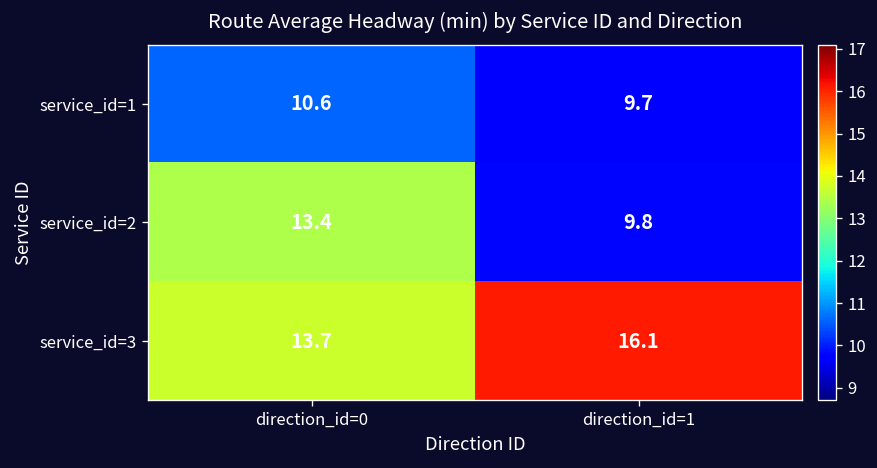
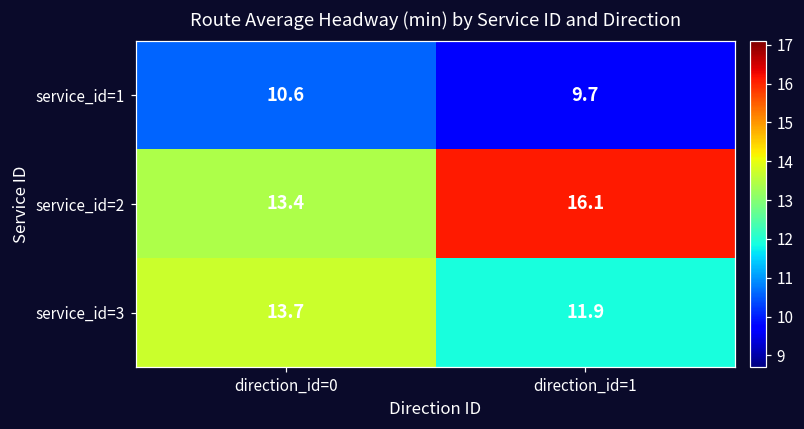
service_id=2, direction_id=1: 9.8 -> 16.1
service_id=3, direction_id=1: 16.1 -> 11.9
